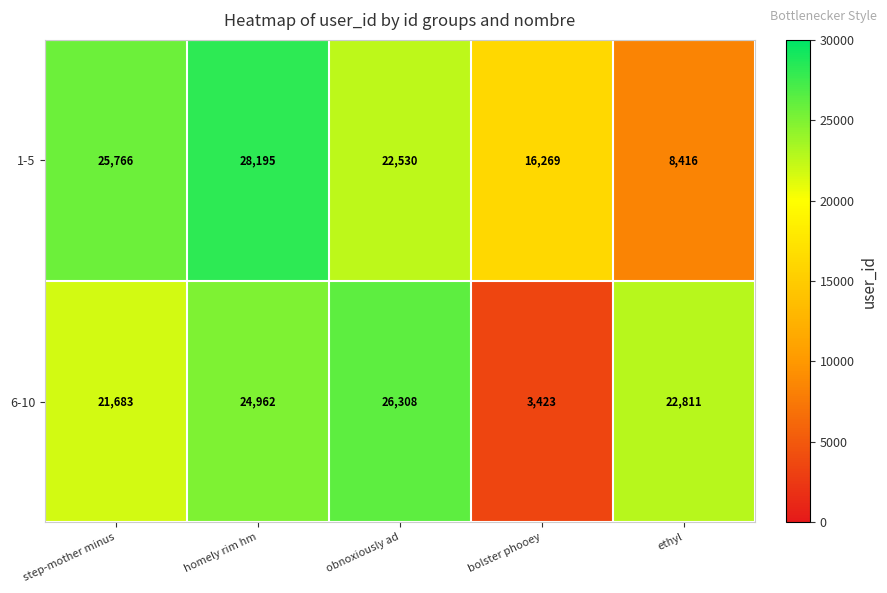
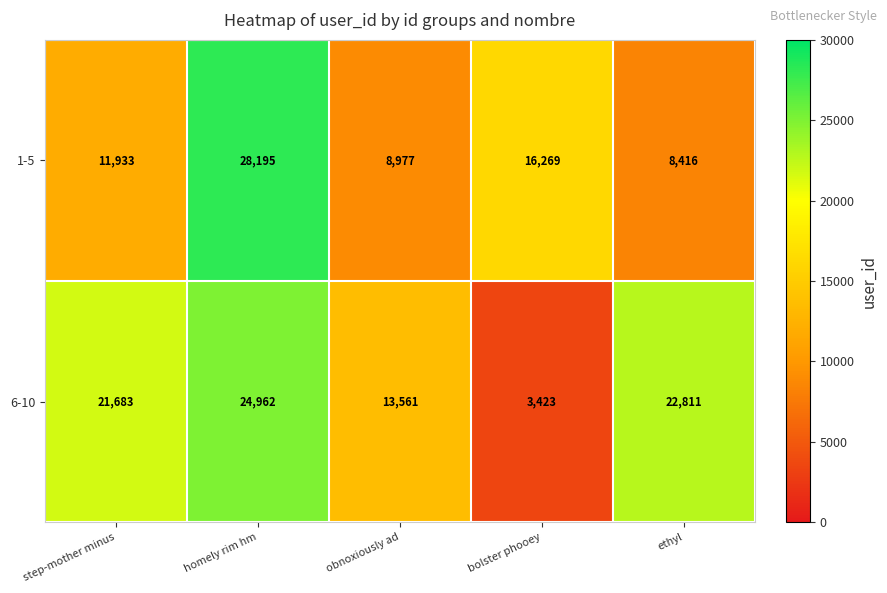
1-5, step-mother minus: 25,766 -> 11,933
1-5, obnoxiously ad: 22,530 -> 8,977
6-10, obnoxiously ad: 26,308 -> 13,561
